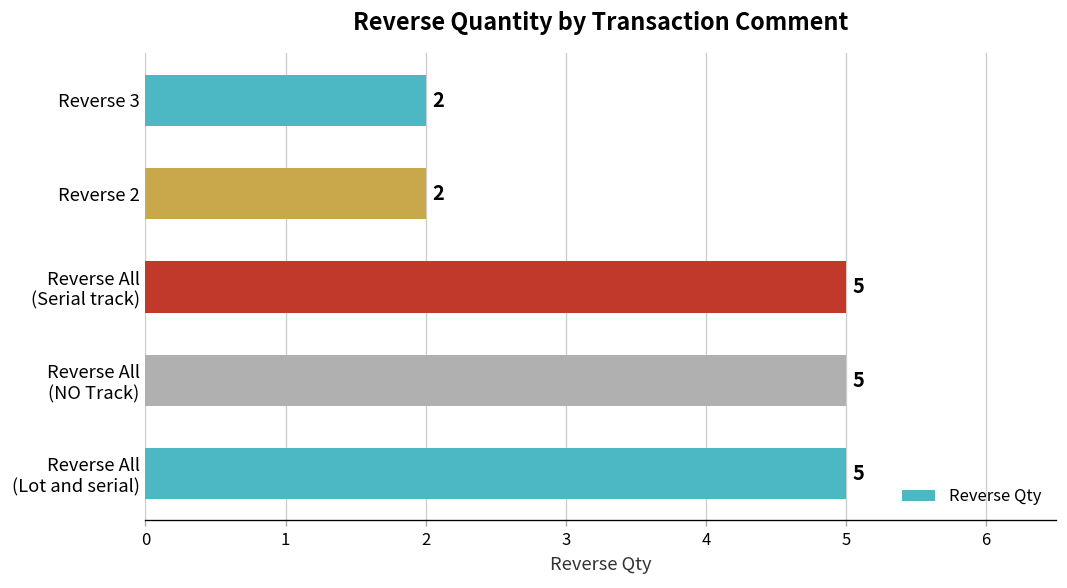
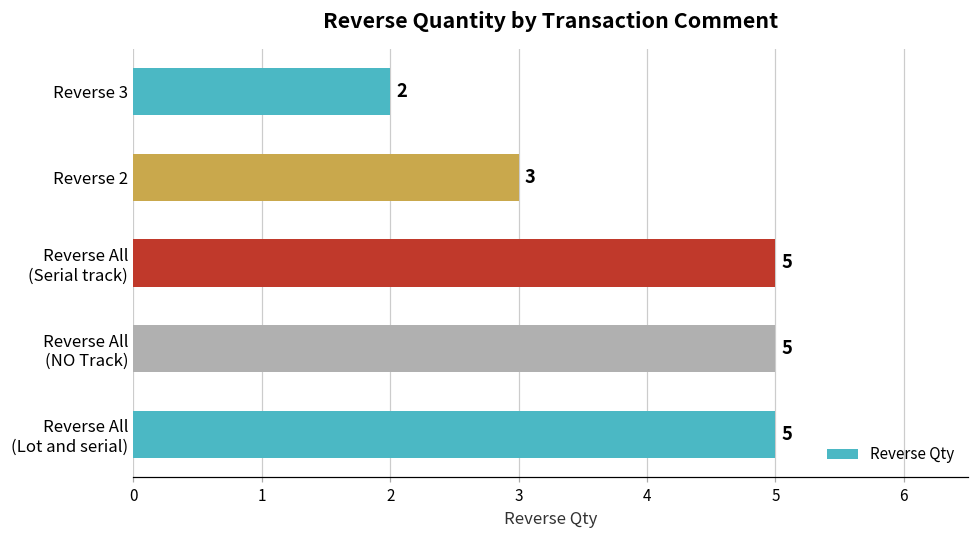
Reverse 2: 2 -> 3
